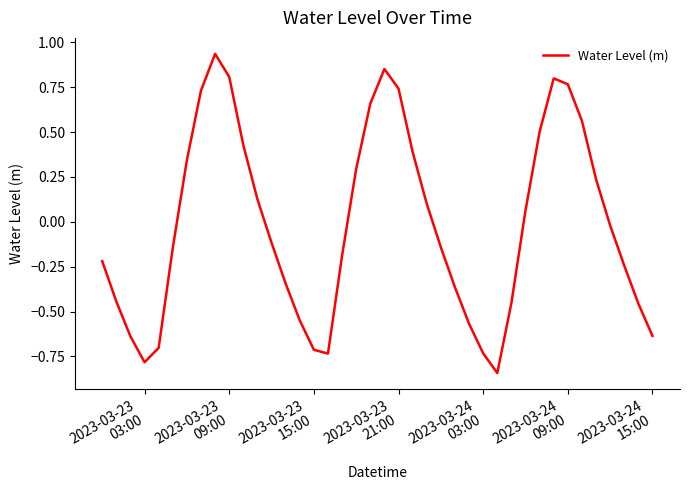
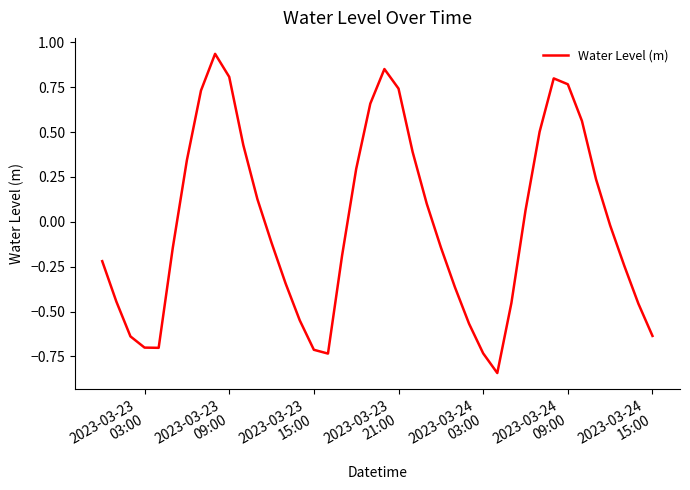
2023-03-23 03:00: -0.78 -> -0.70
